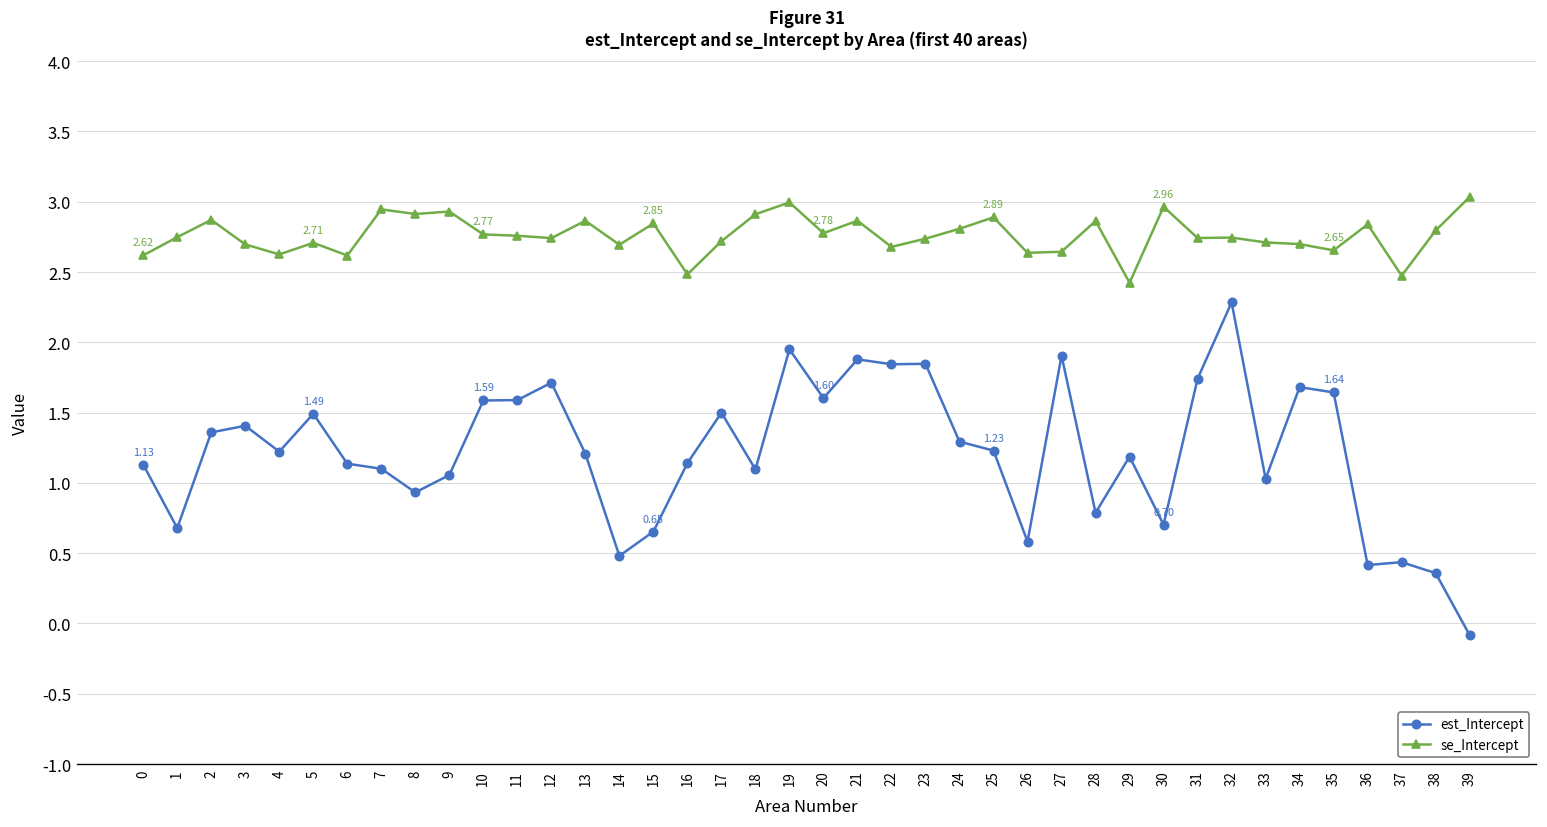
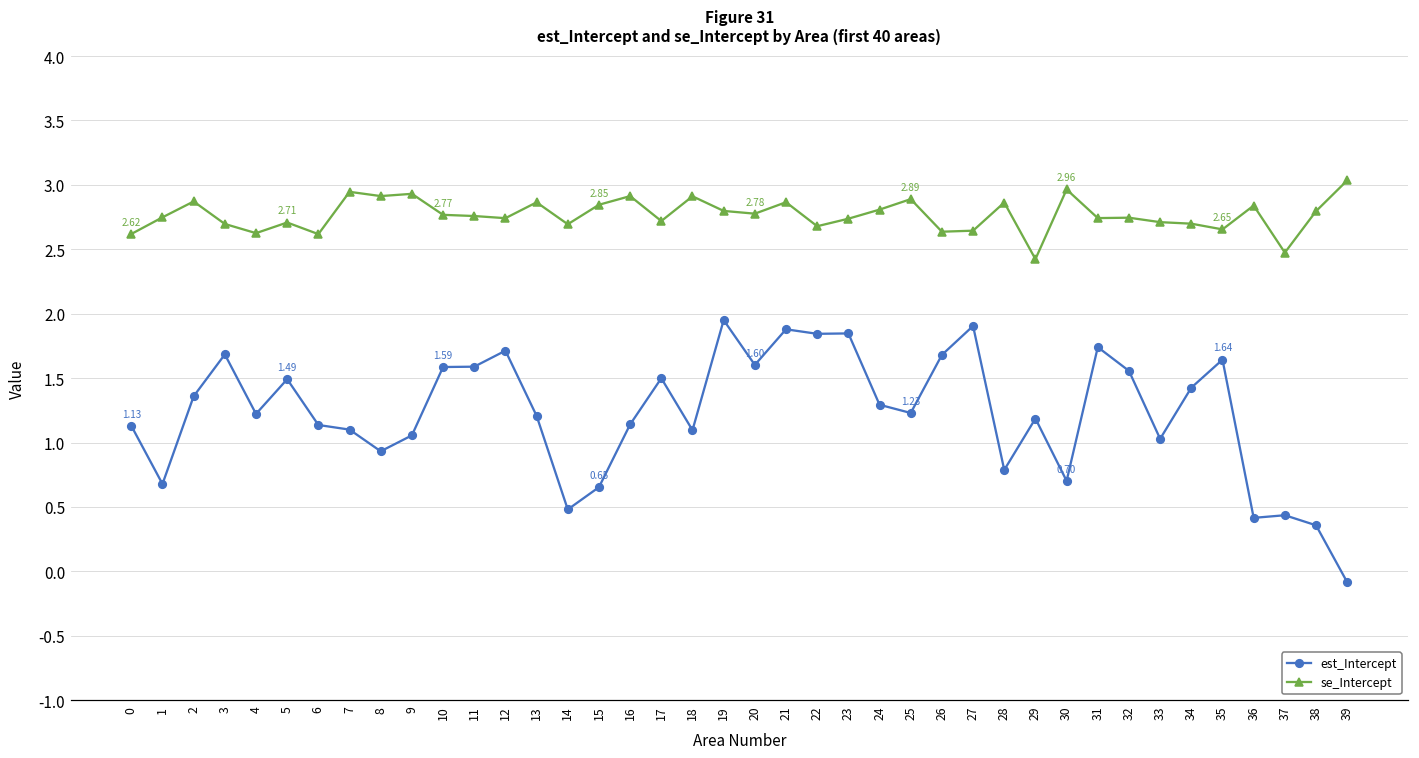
est_Intercept, 3: 1.41 -> 1.68
se_Intercept, 16: 2.48 -> 2.91
se_Intercept, 19: 3.00 -> 2.80
est_Intercept, 26: 0.58 -> 1.68
est_Intercept, 32: 2.28 -> 1.56
est_Intercept, 34: 1.68 -> 1.43
